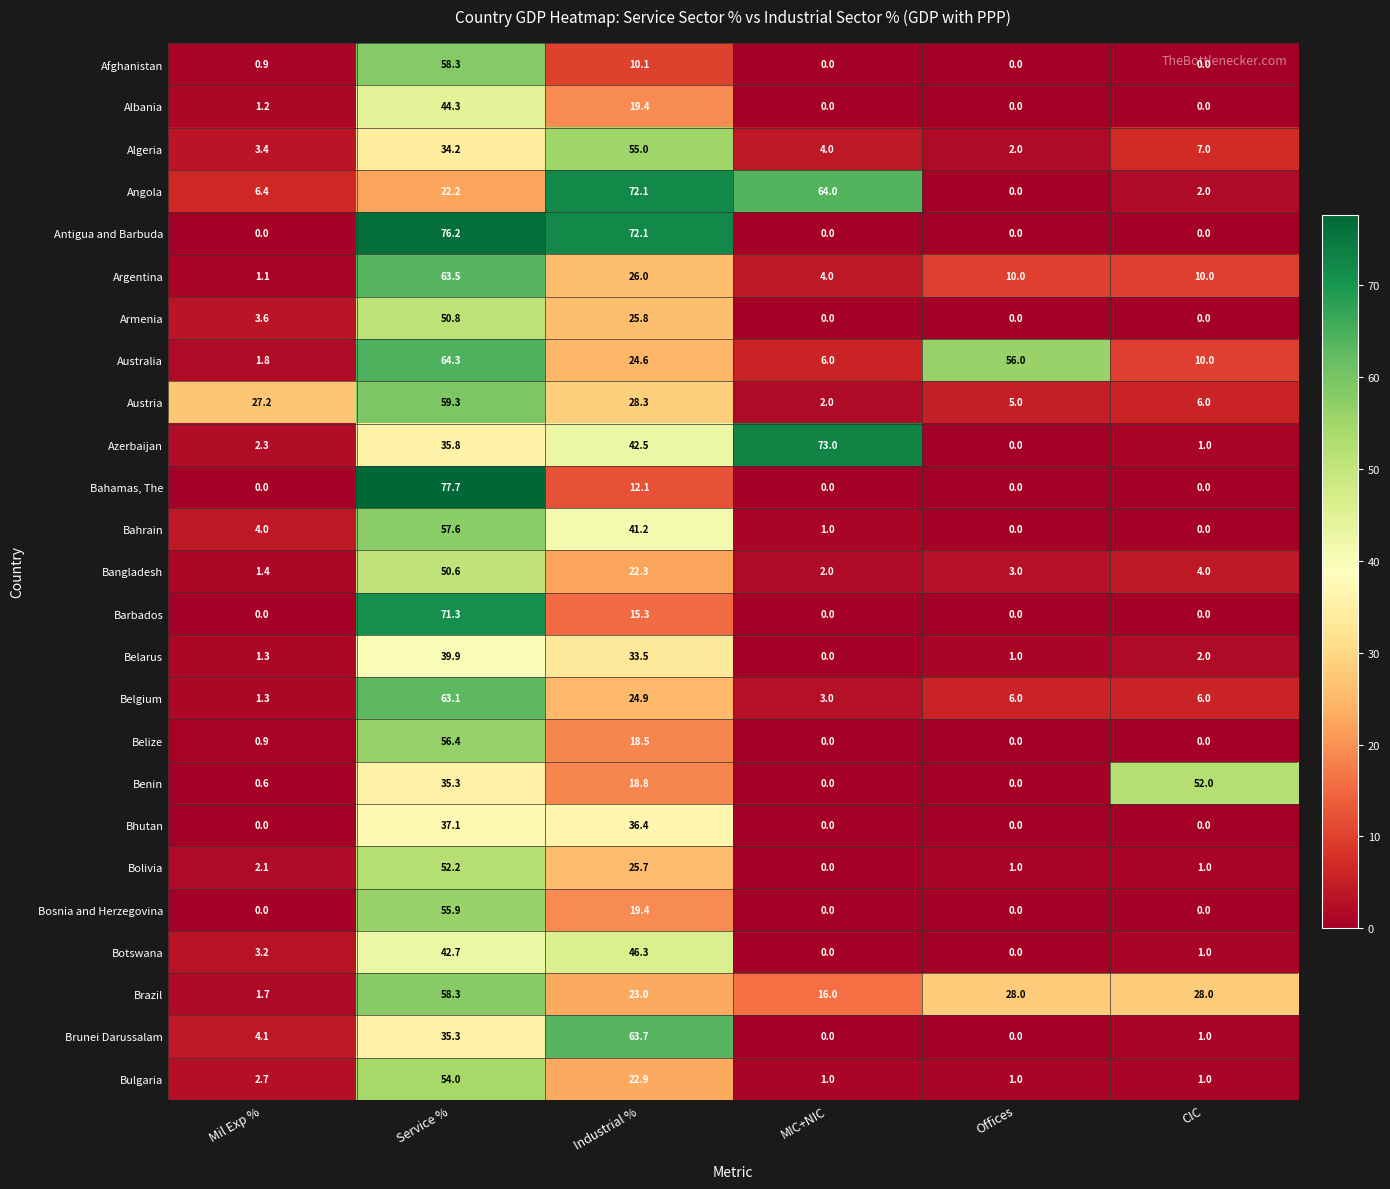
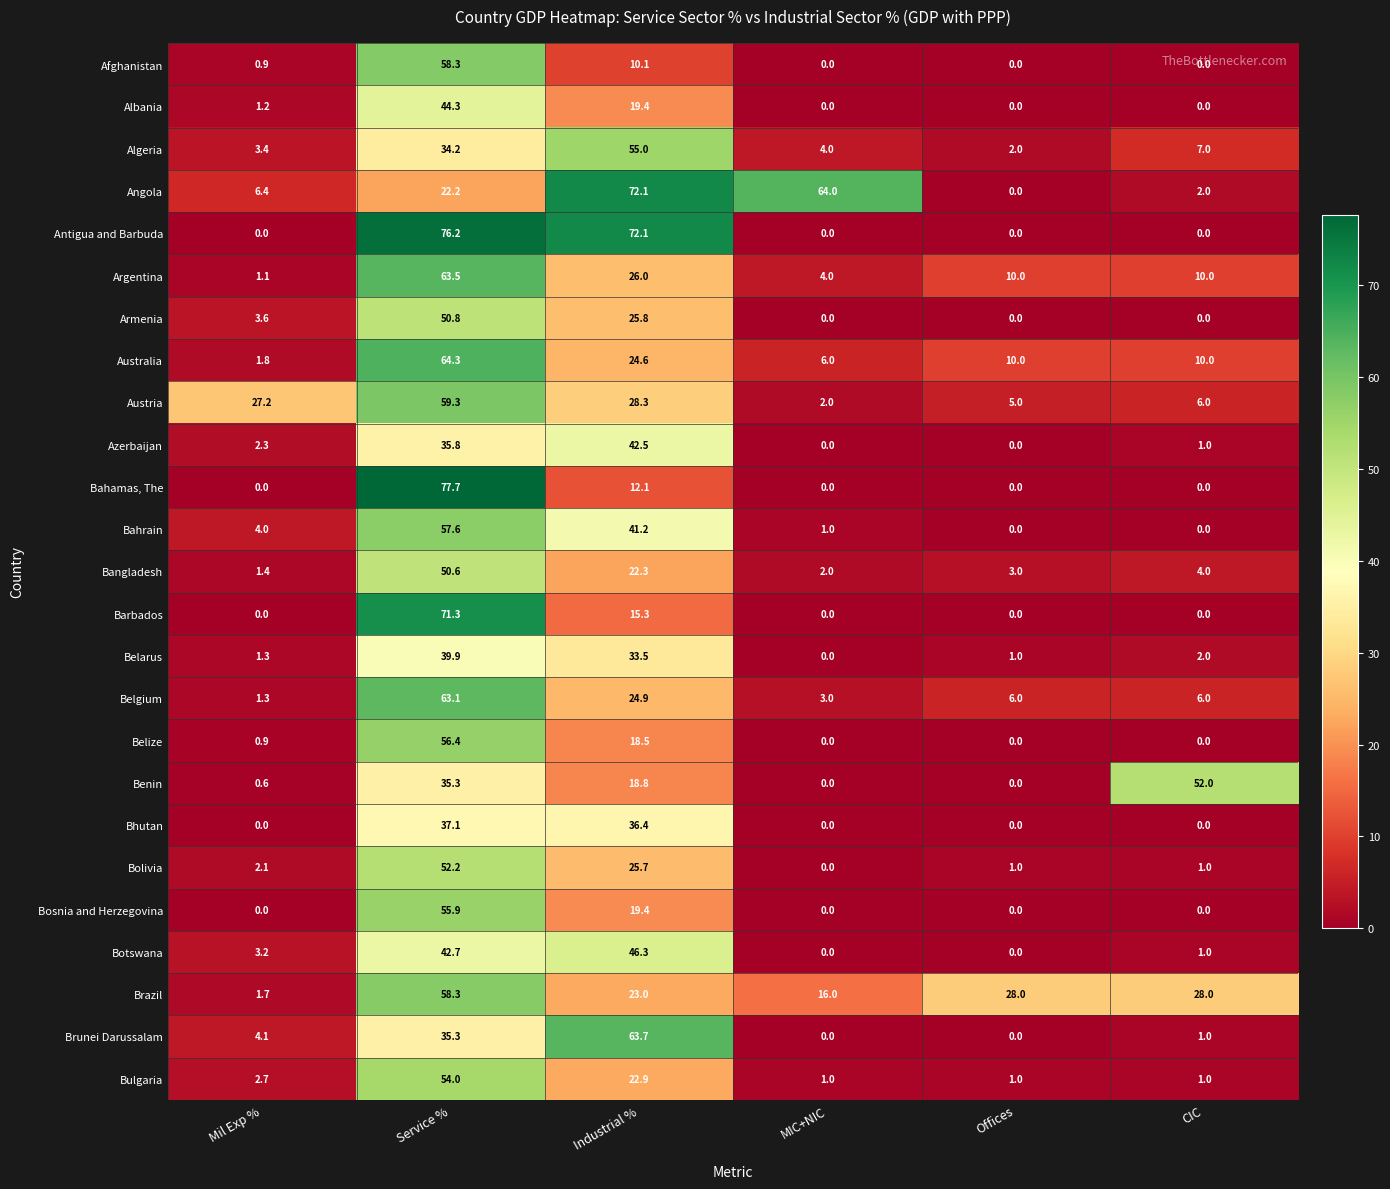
Australia, Offices: 56.0 -> 10.0
Azerbaijan, MIC+NIC: 73.0 -> 0.0
